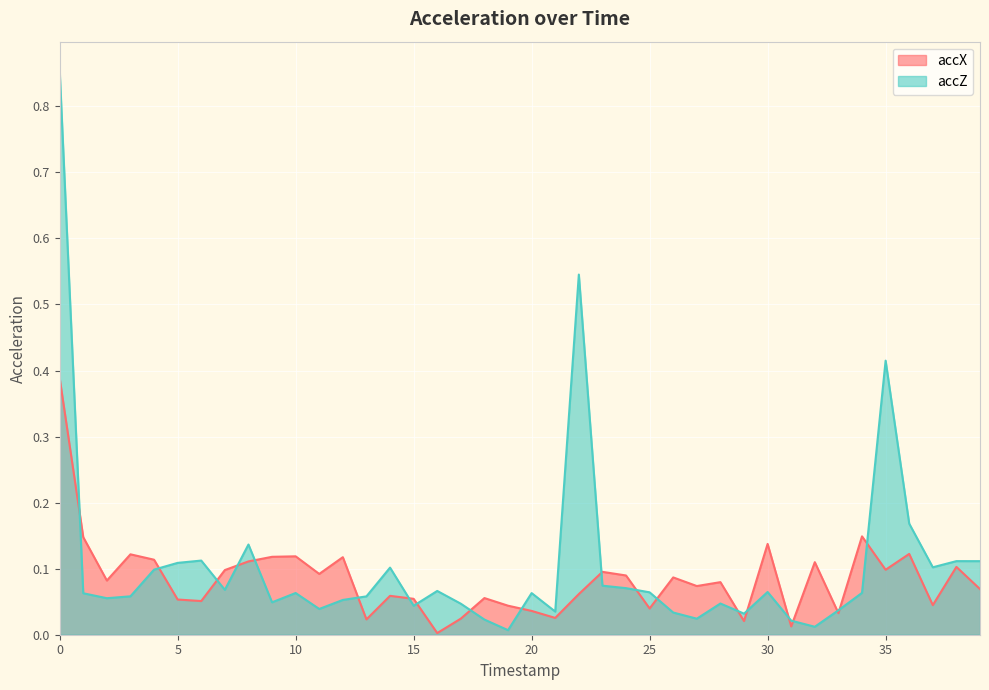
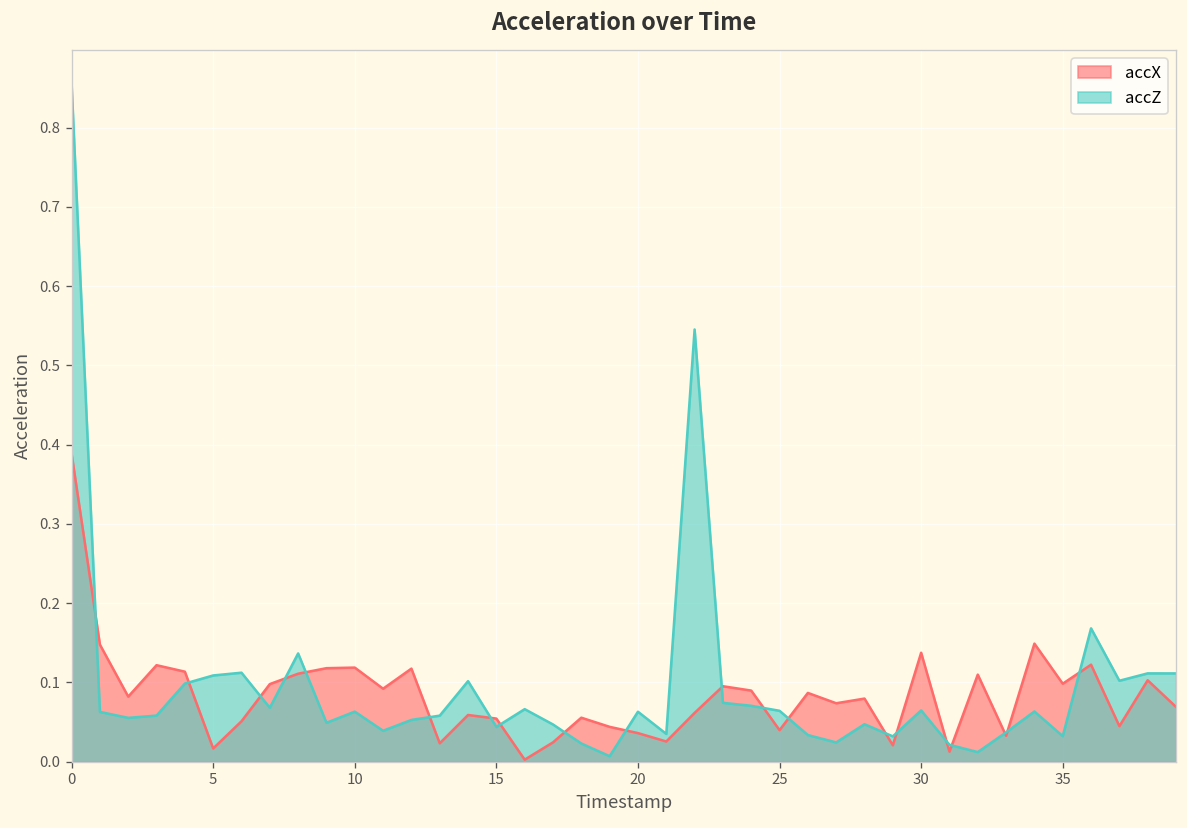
accX, 5: 0.05 -> 0.02
accZ, 35: 0.41 -> 0.03
